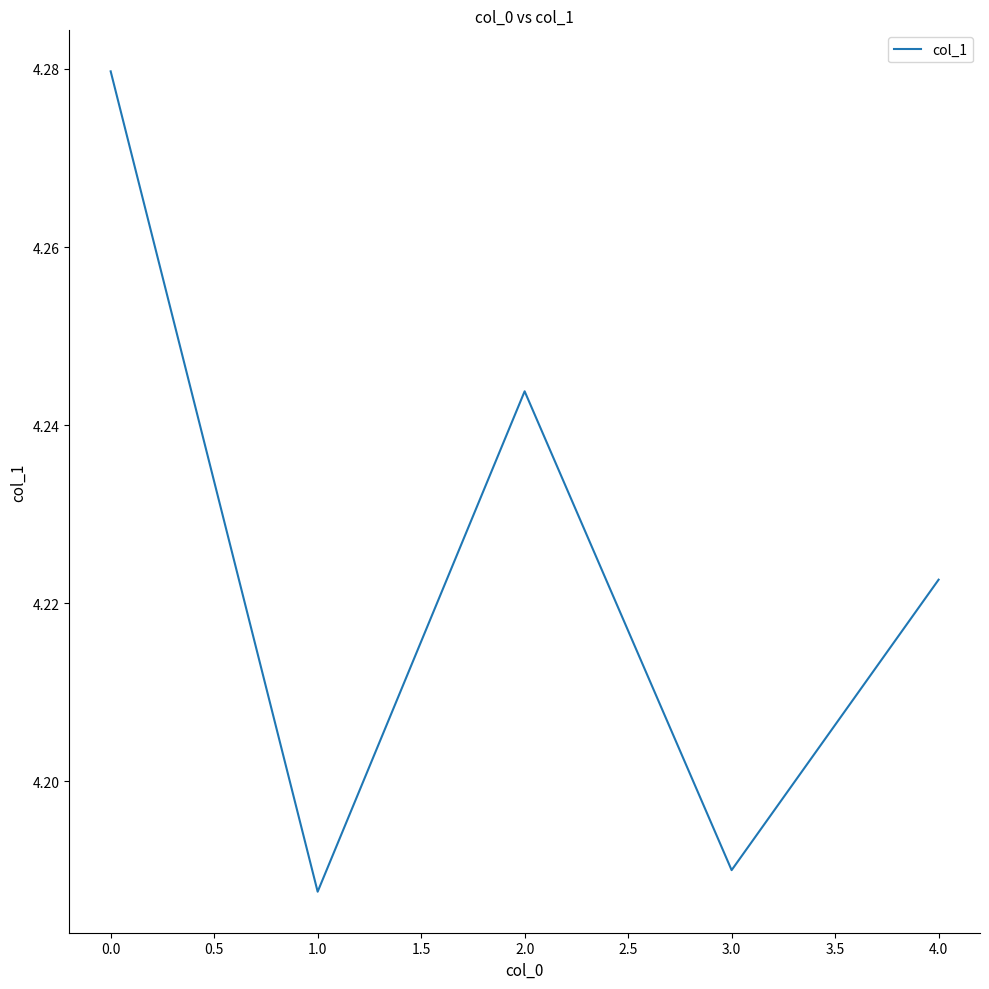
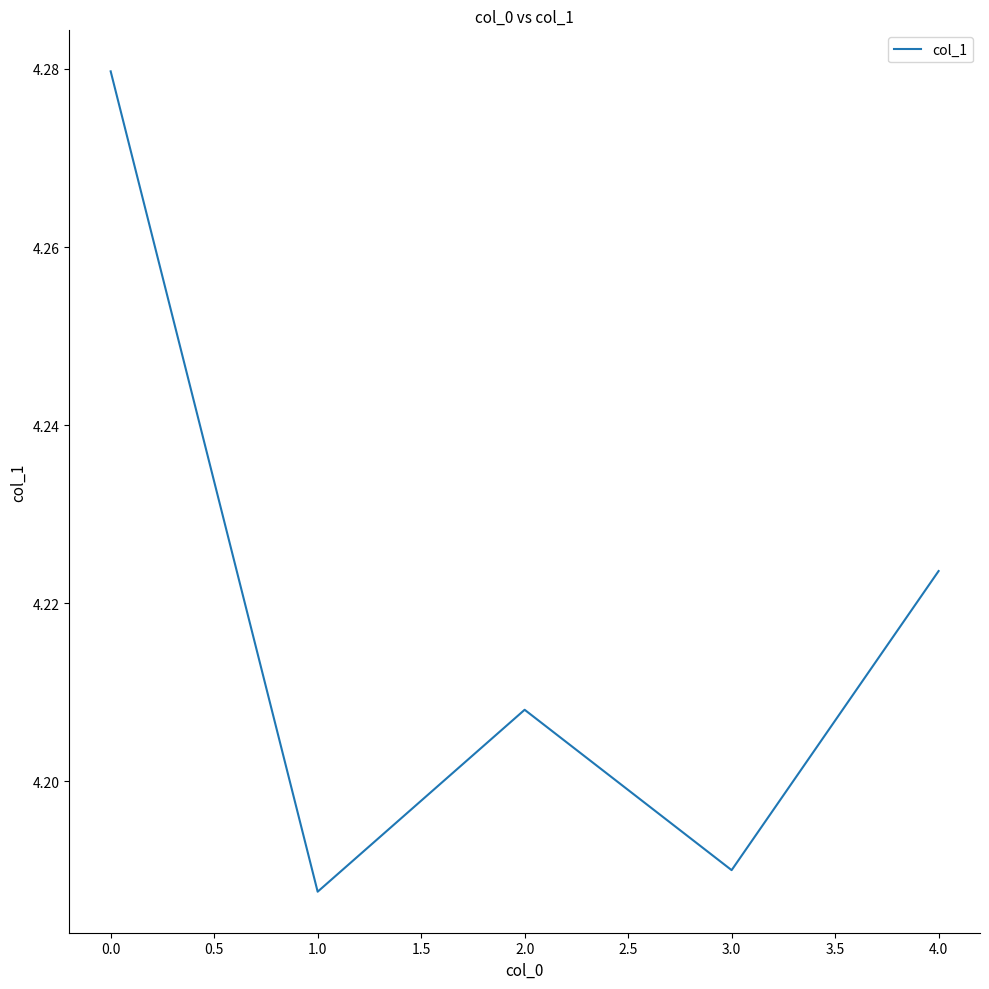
2.0: 4.244 -> 4.208
4.0: 4.223 -> 4.224
